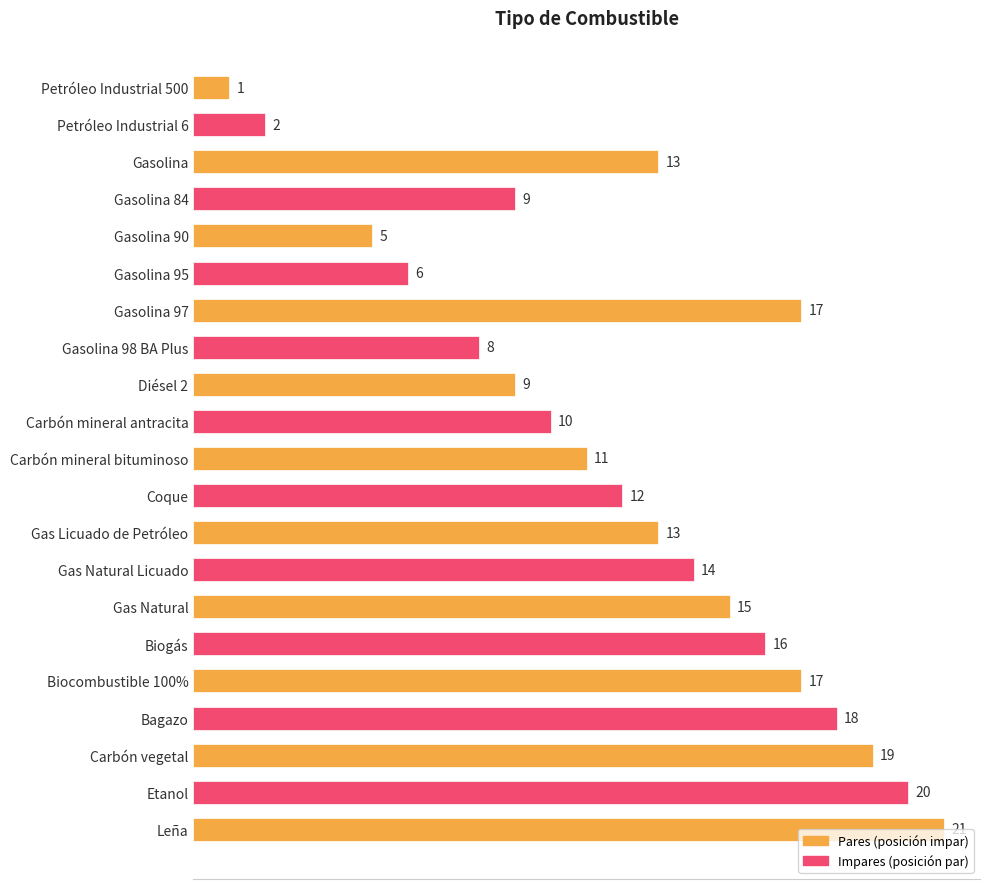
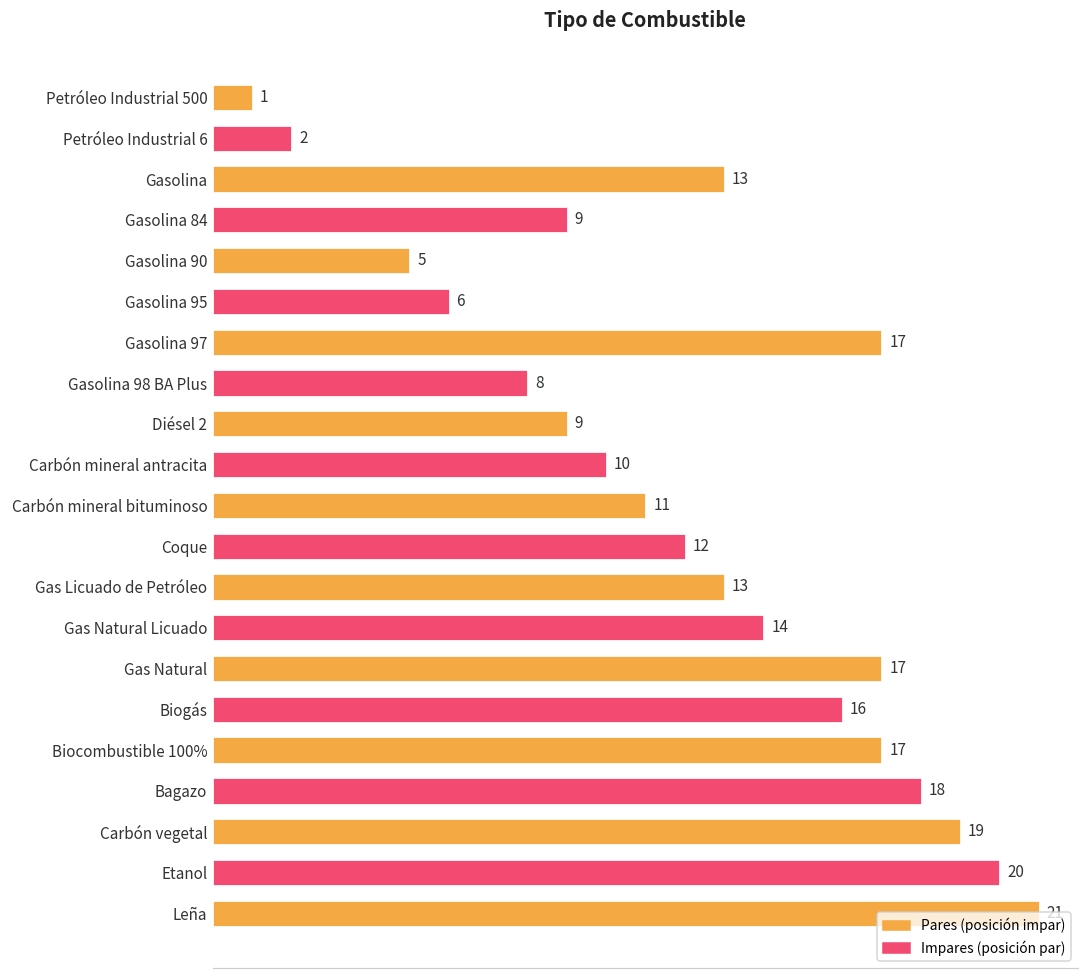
Gas Natural: 15 -> 17
